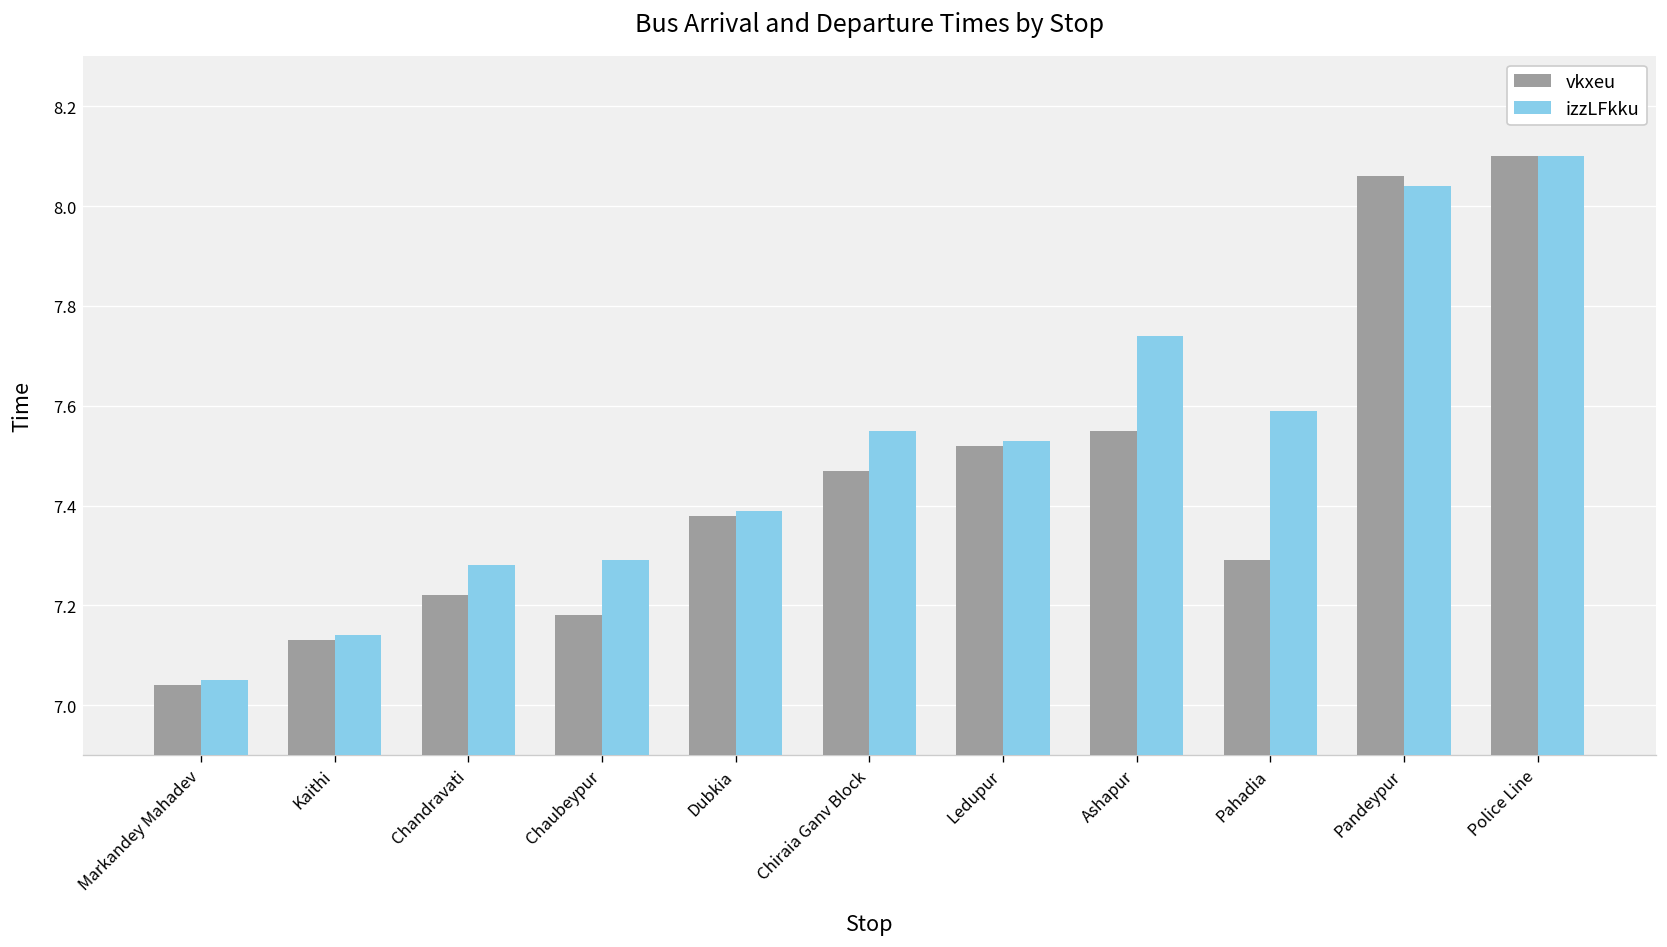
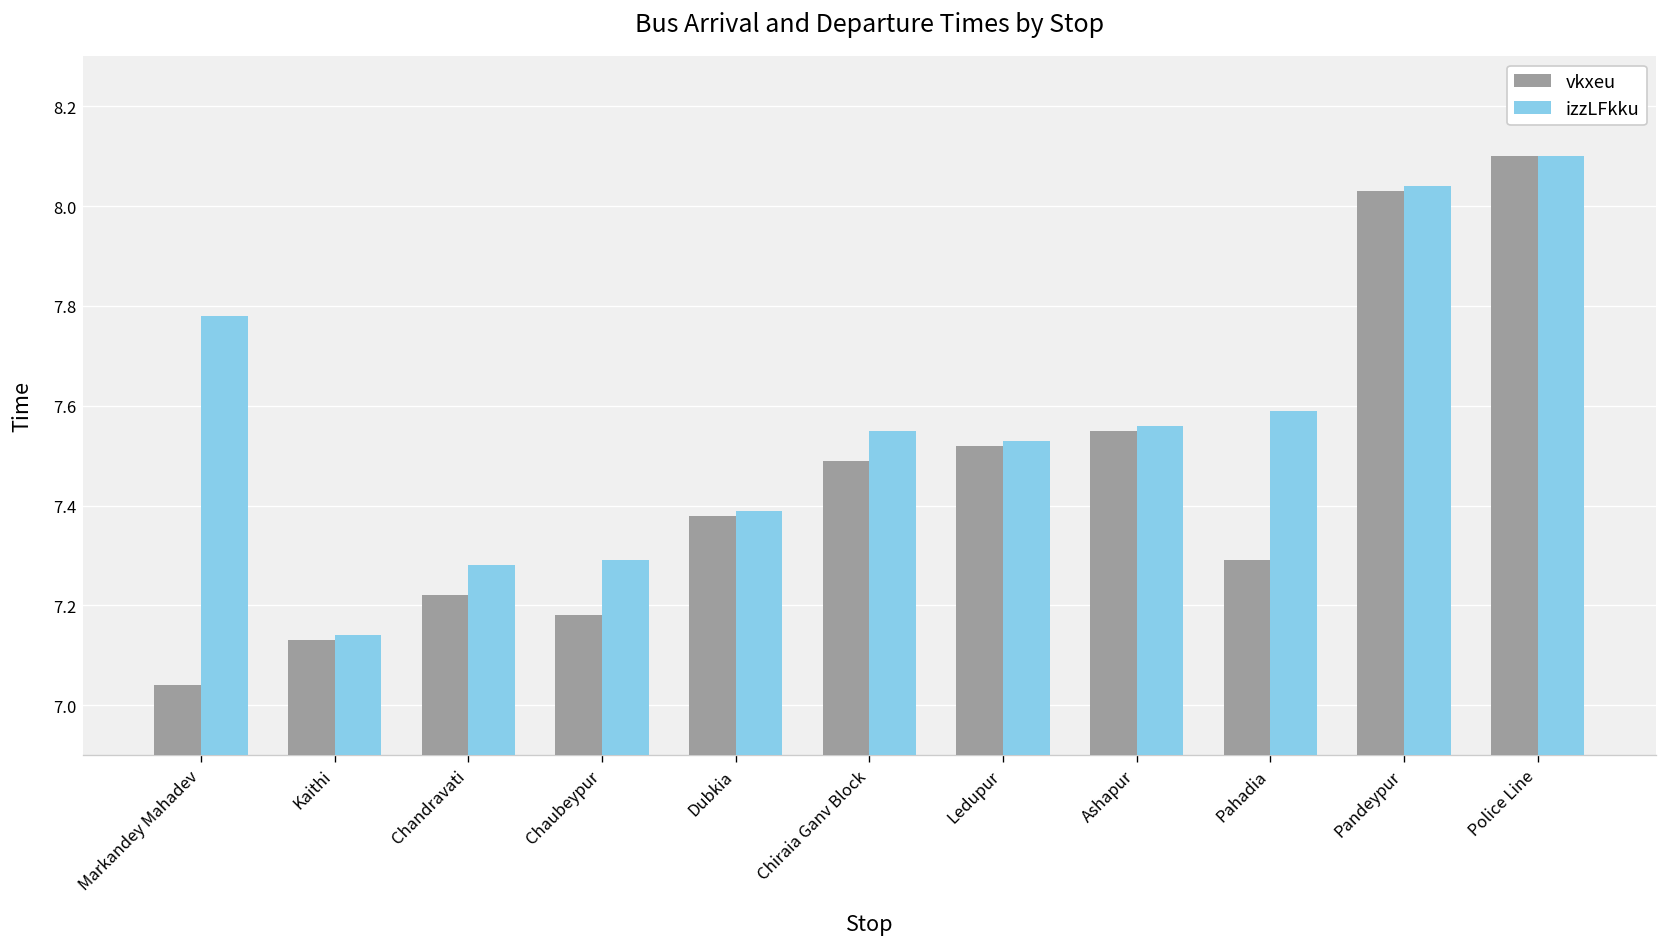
izzLFkku, Markandey Mahadev: 7.05 -> 7.78
vkxeu, Chiraia Ganv Block: 7.47 -> 7.49
izzLFkku, Ashapur: 7.74 -> 7.56
vkxeu, Pandeypur: 8.06 -> 8.03
